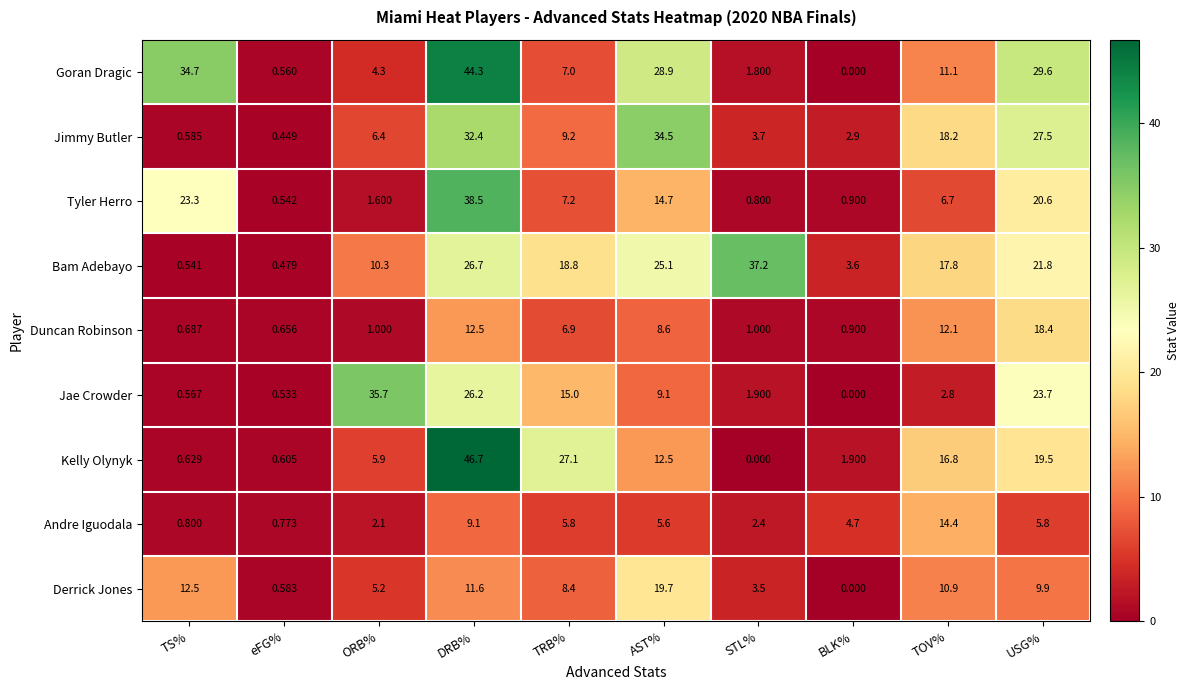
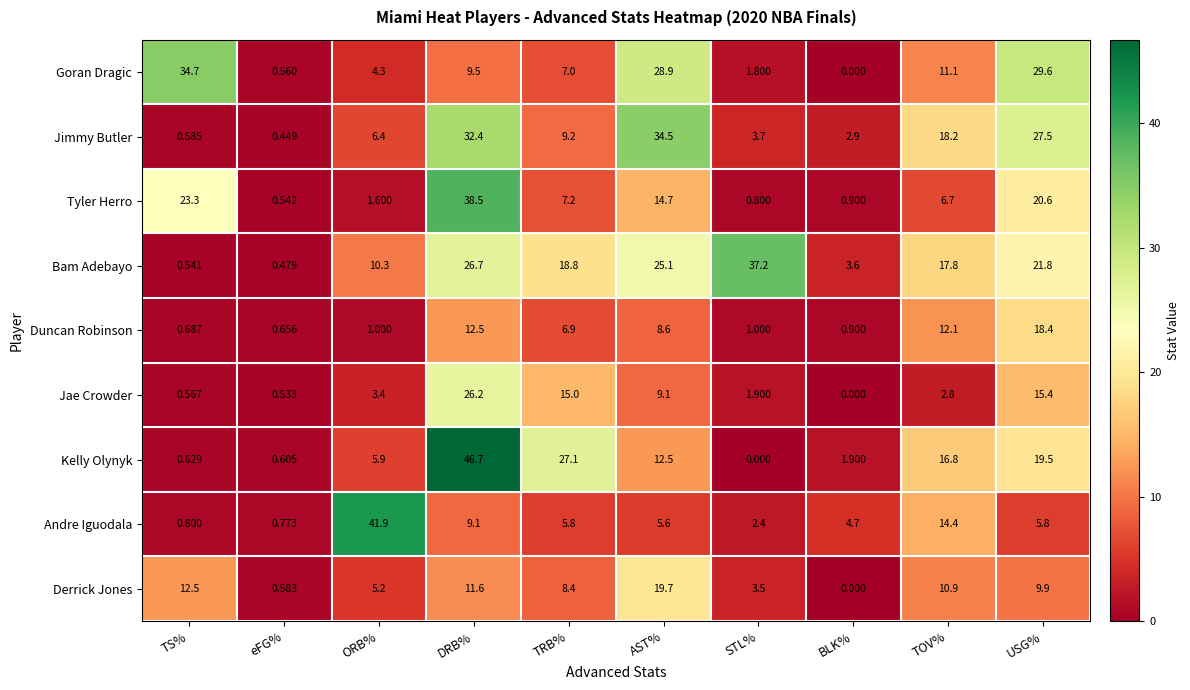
Goran Dragic, DRB%: 44.3 -> 9.5
Jae Crowder, ORB%: 35.7 -> 3.4
Jae Crowder, USG%: 23.7 -> 15.4
Andre Iguodala, ORB%: 2.1 -> 41.9
